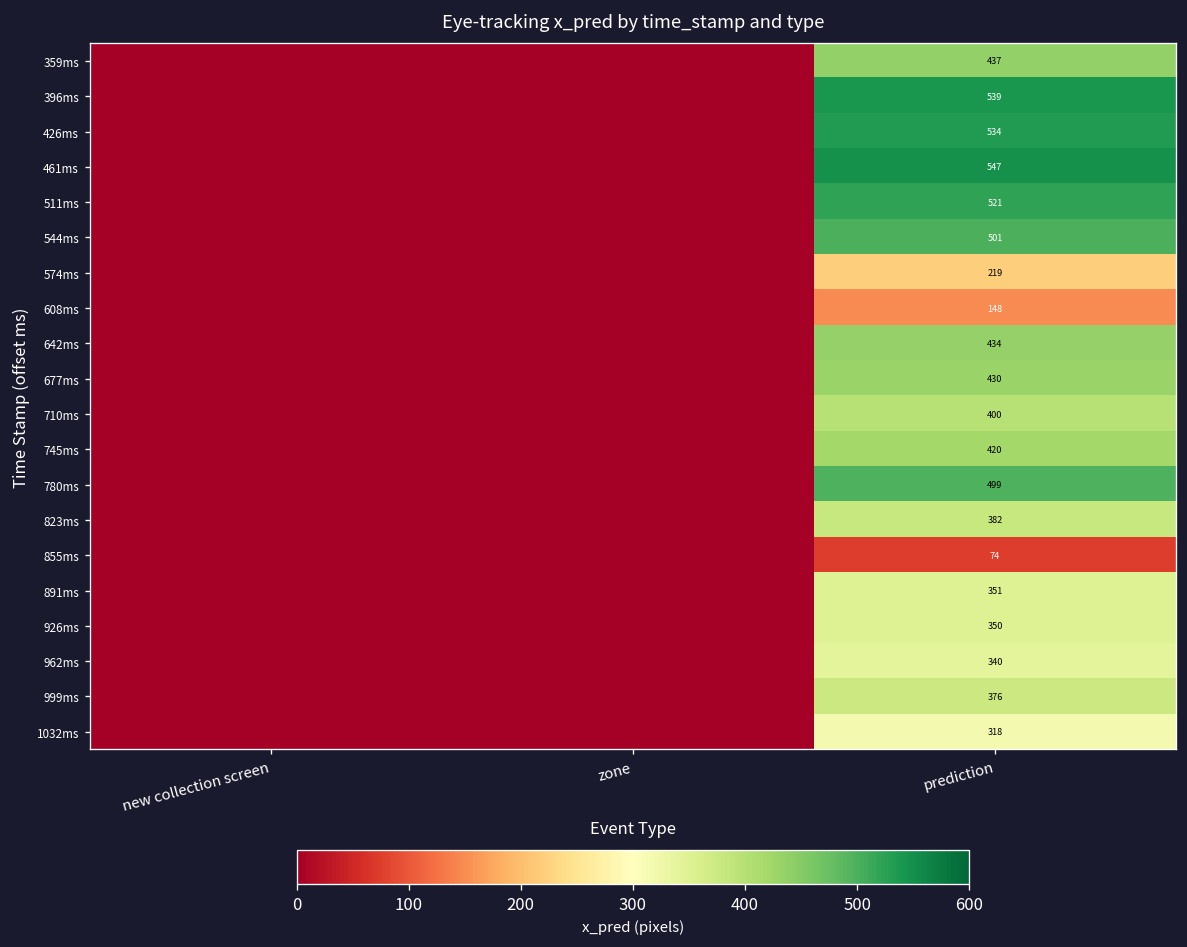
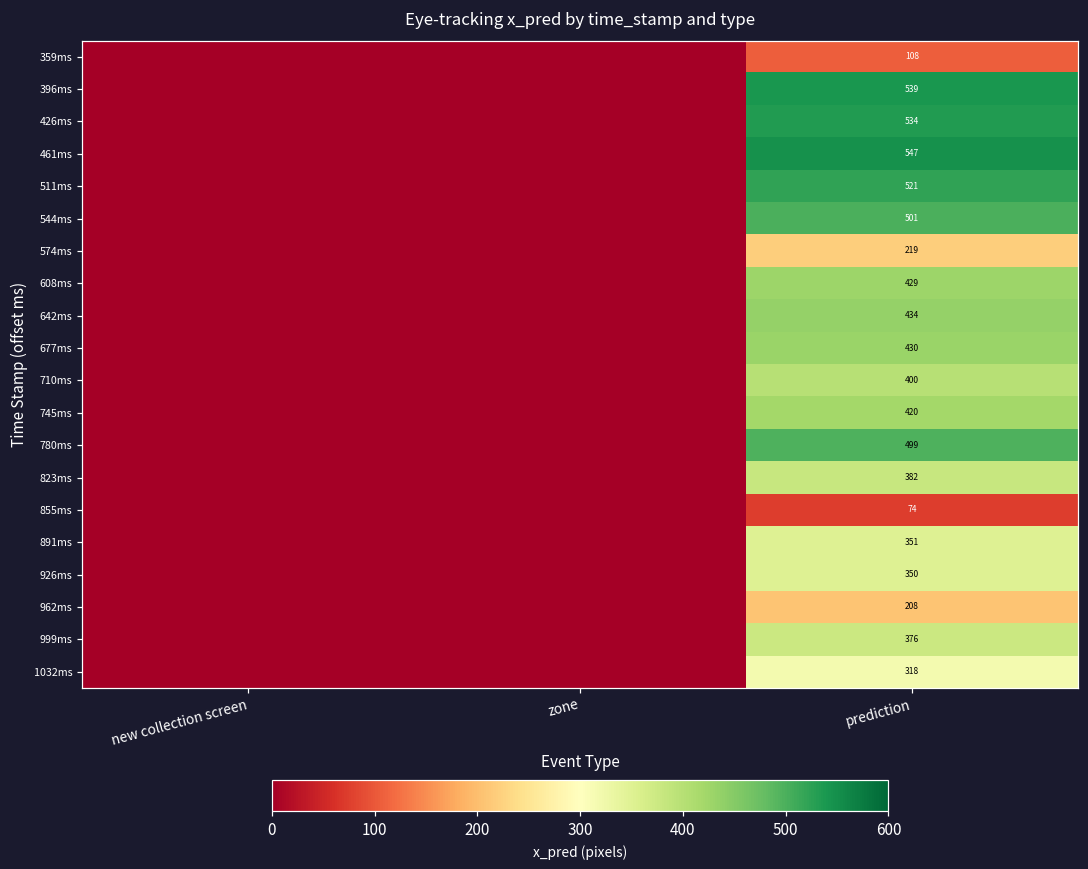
359ms, prediction: 437 -> 108
608ms, prediction: 148 -> 429
962ms, prediction: 340 -> 208
